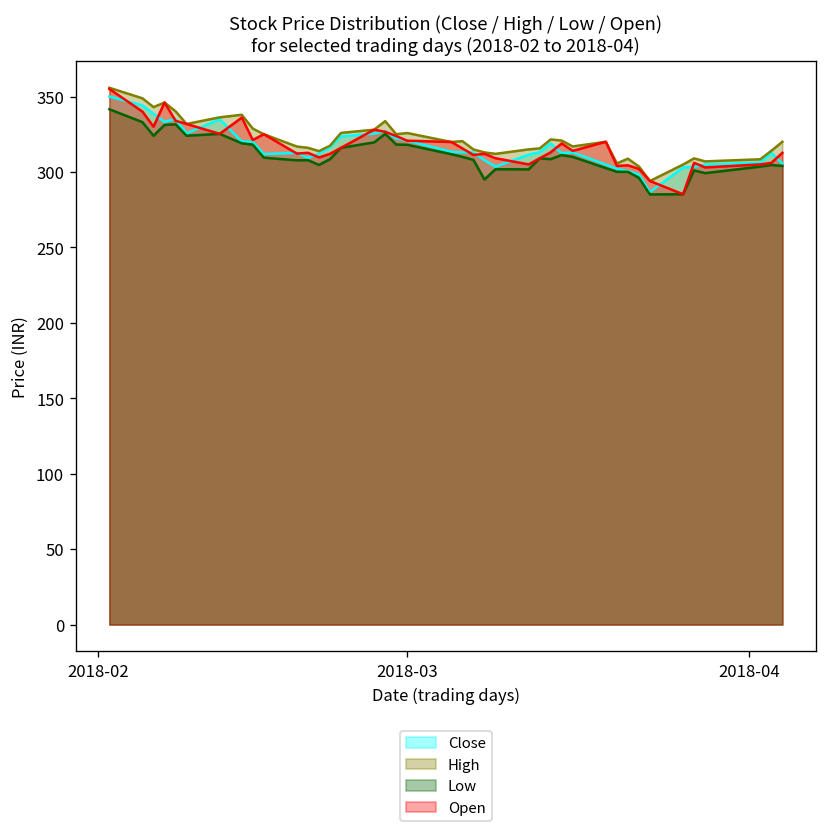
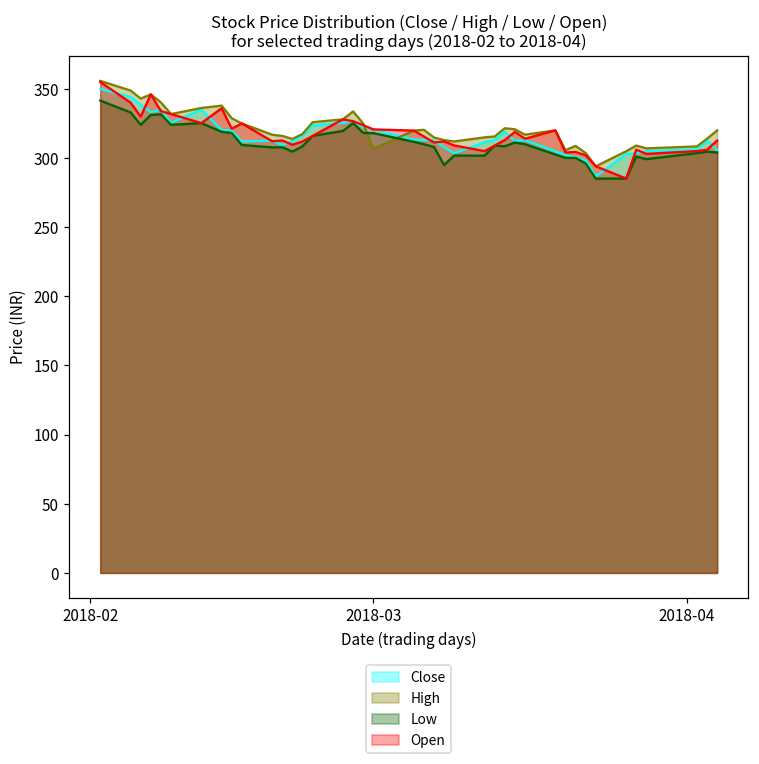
High, 2018-03: 326 -> 307
